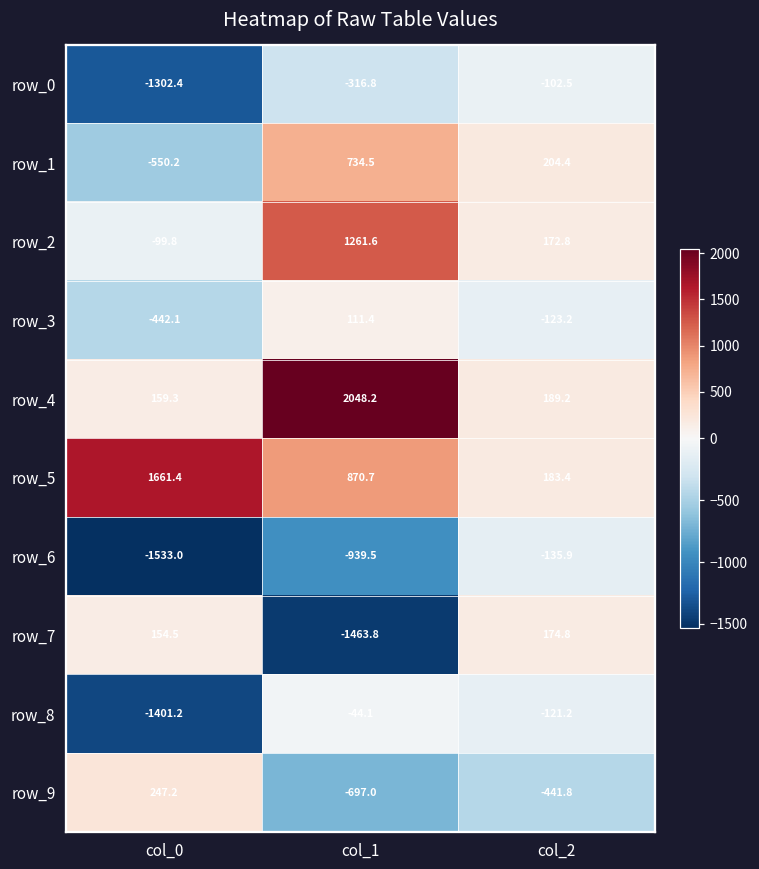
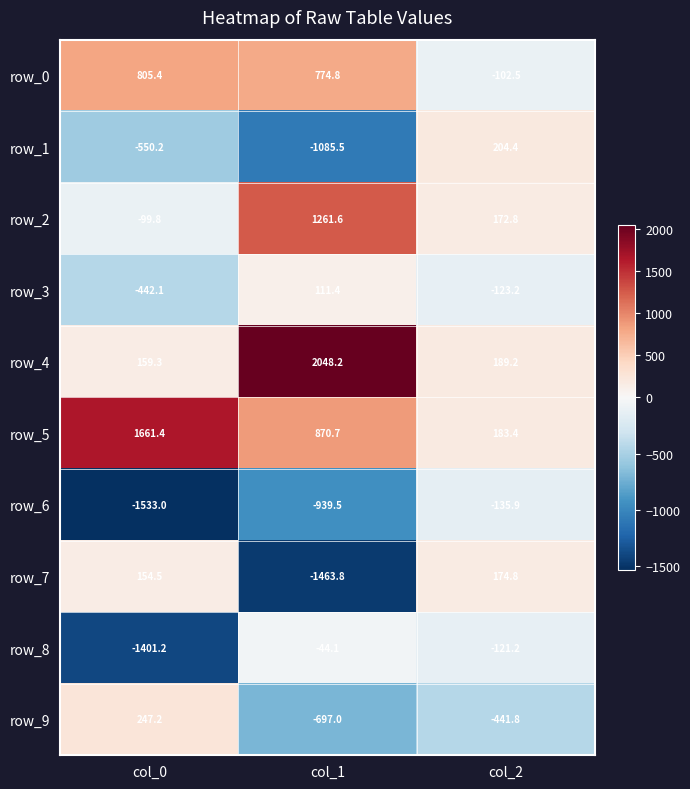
row_0, col_0: -1302.4 -> 805.4
row_0, col_1: -316.8 -> 774.8
row_1, col_1: 734.5 -> -1085.5
